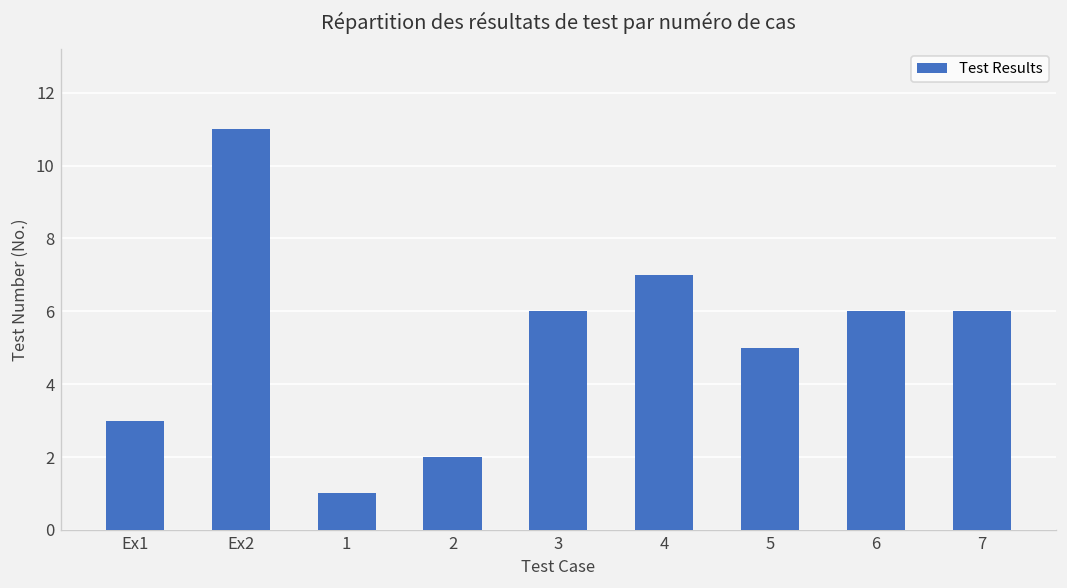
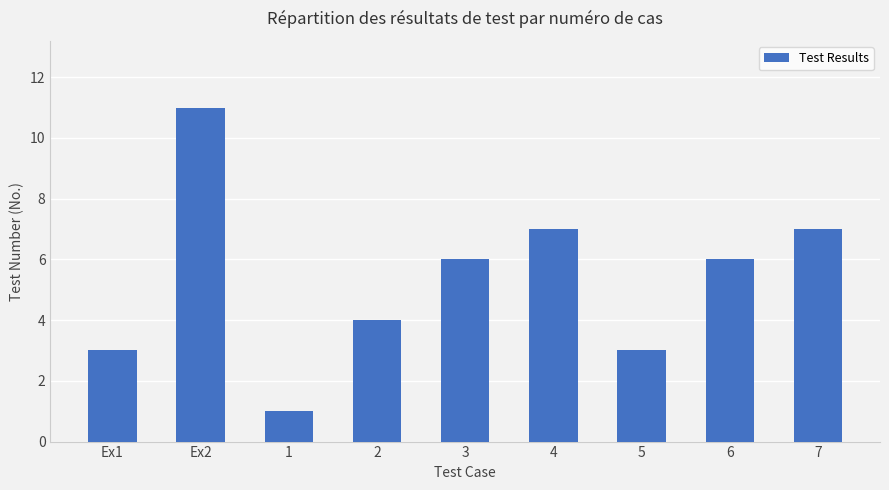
2: 2 -> 4
5: 5 -> 3
7: 6 -> 7
